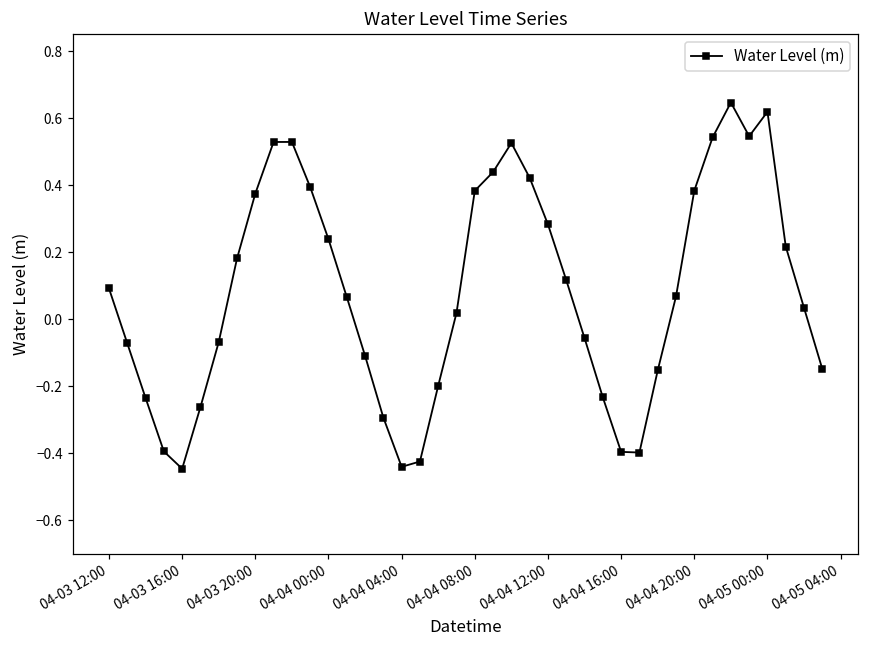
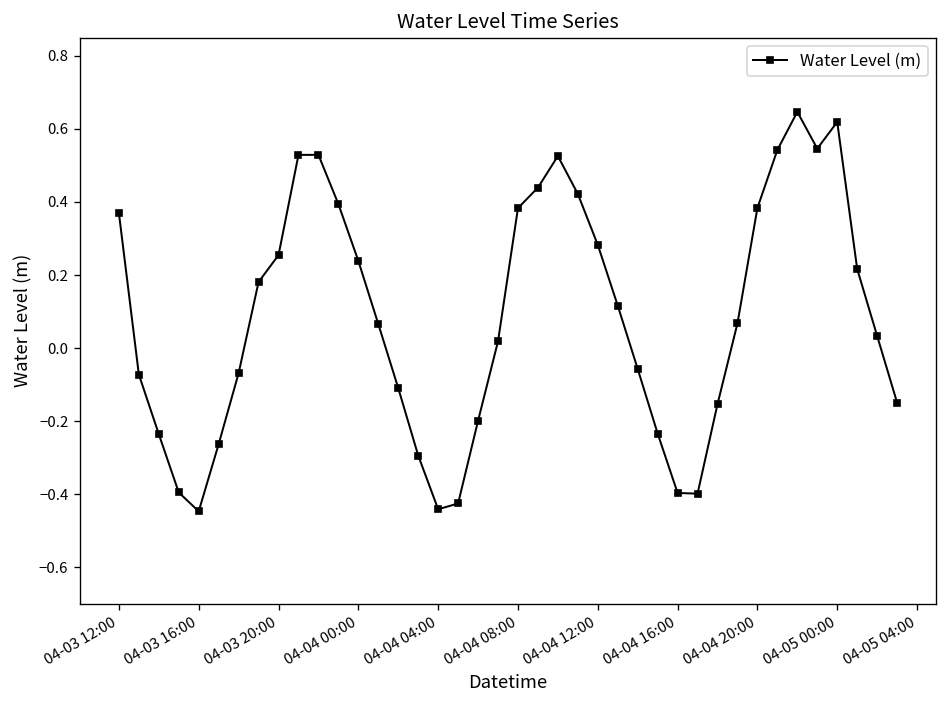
04-03 12:00: 0.09 -> 0.37
04-03 20:00: 0.37 -> 0.25
